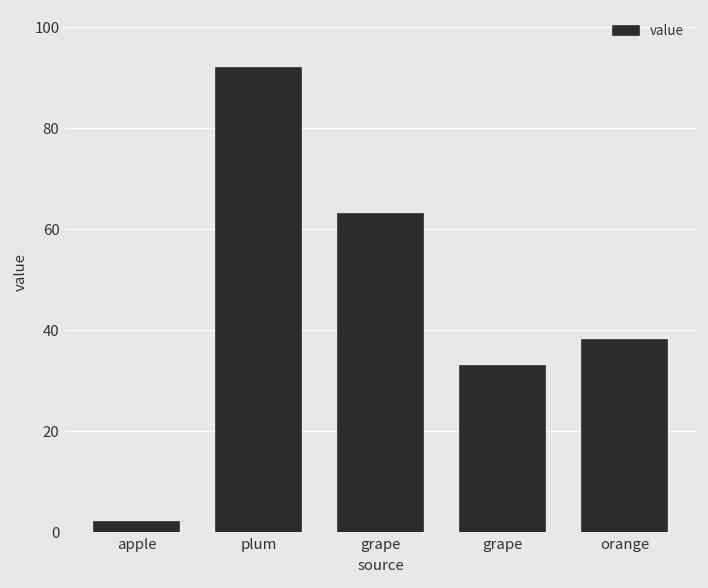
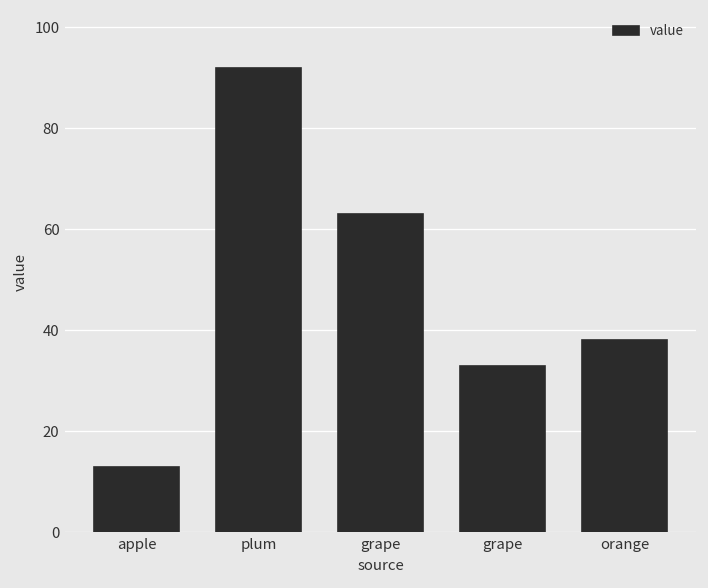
apple: 2 -> 13
